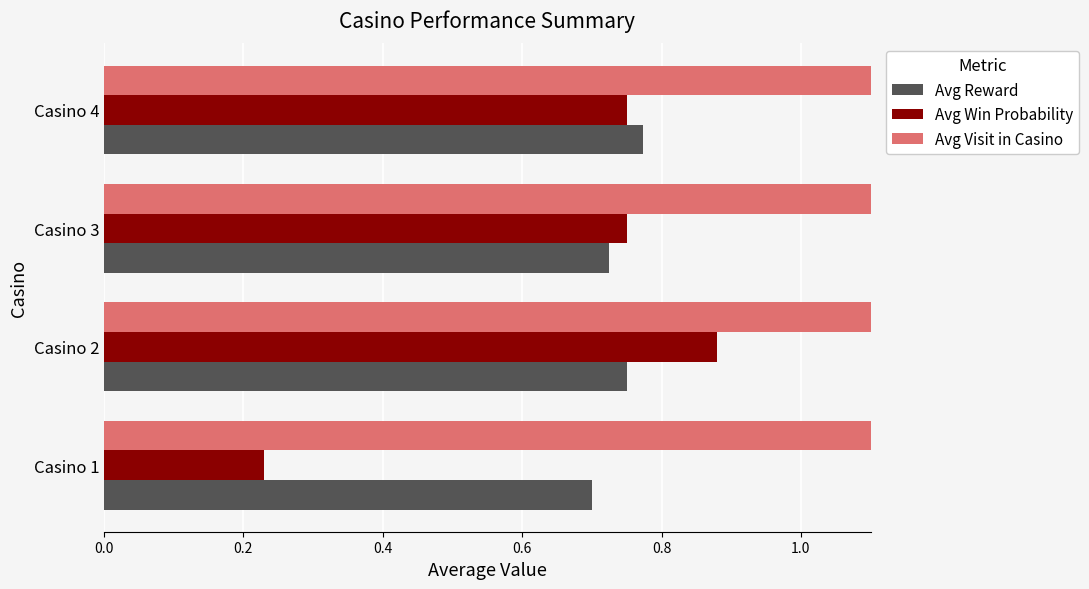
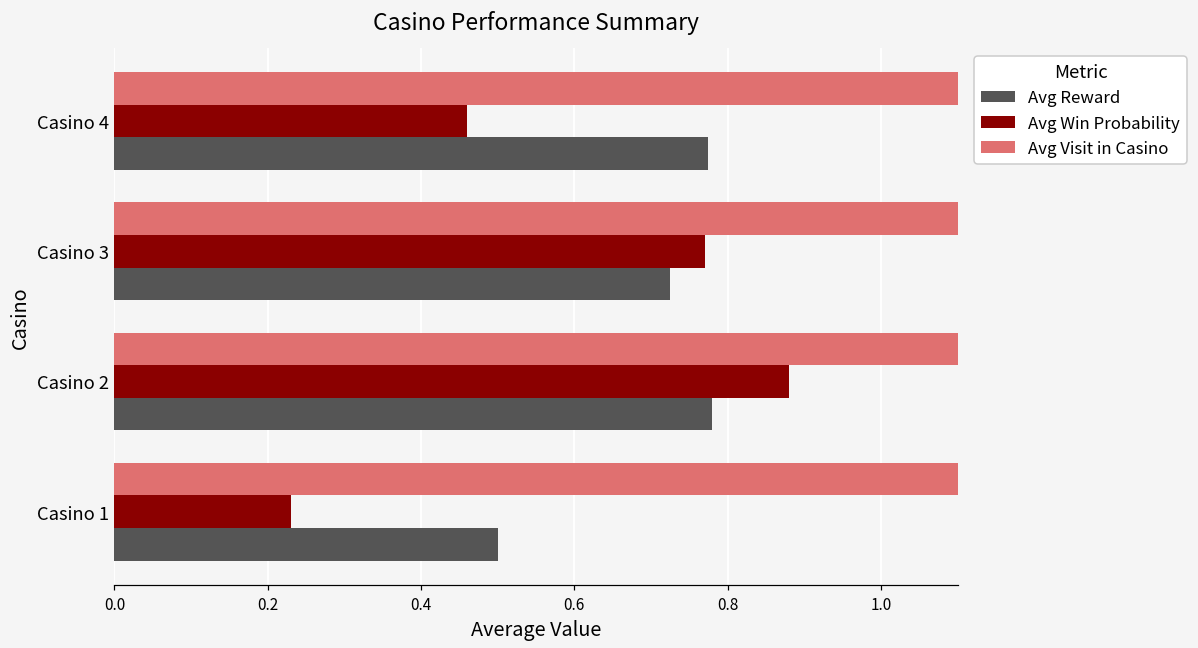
Avg Win Probability, Casino 4: 0.75 -> 0.46
Avg Win Probability, Casino 3: 0.75 -> 0.77
Avg Reward, Casino 2: 0.75 -> 0.78
Avg Reward, Casino 1: 0.7 -> 0.5
